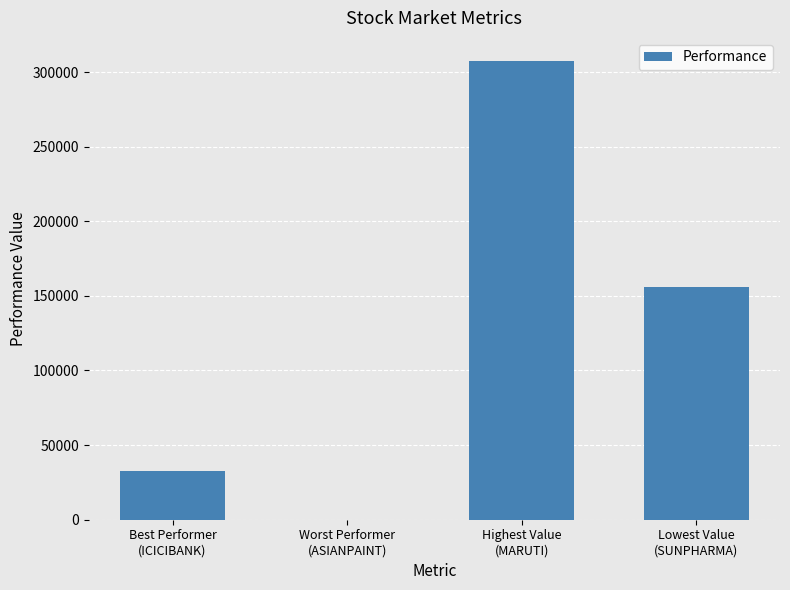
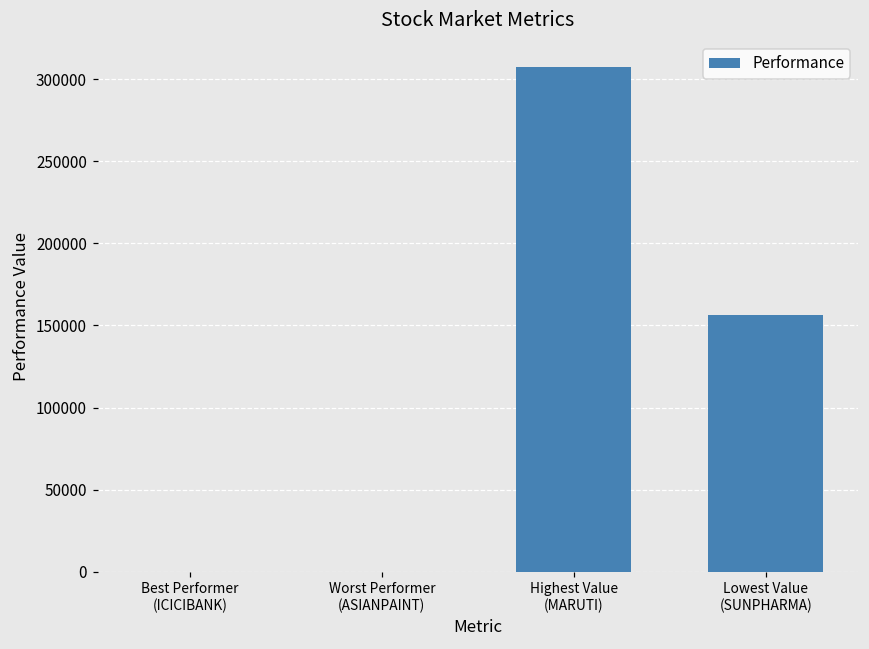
Best Performer (ICICIBANK): 33000 -> 0
